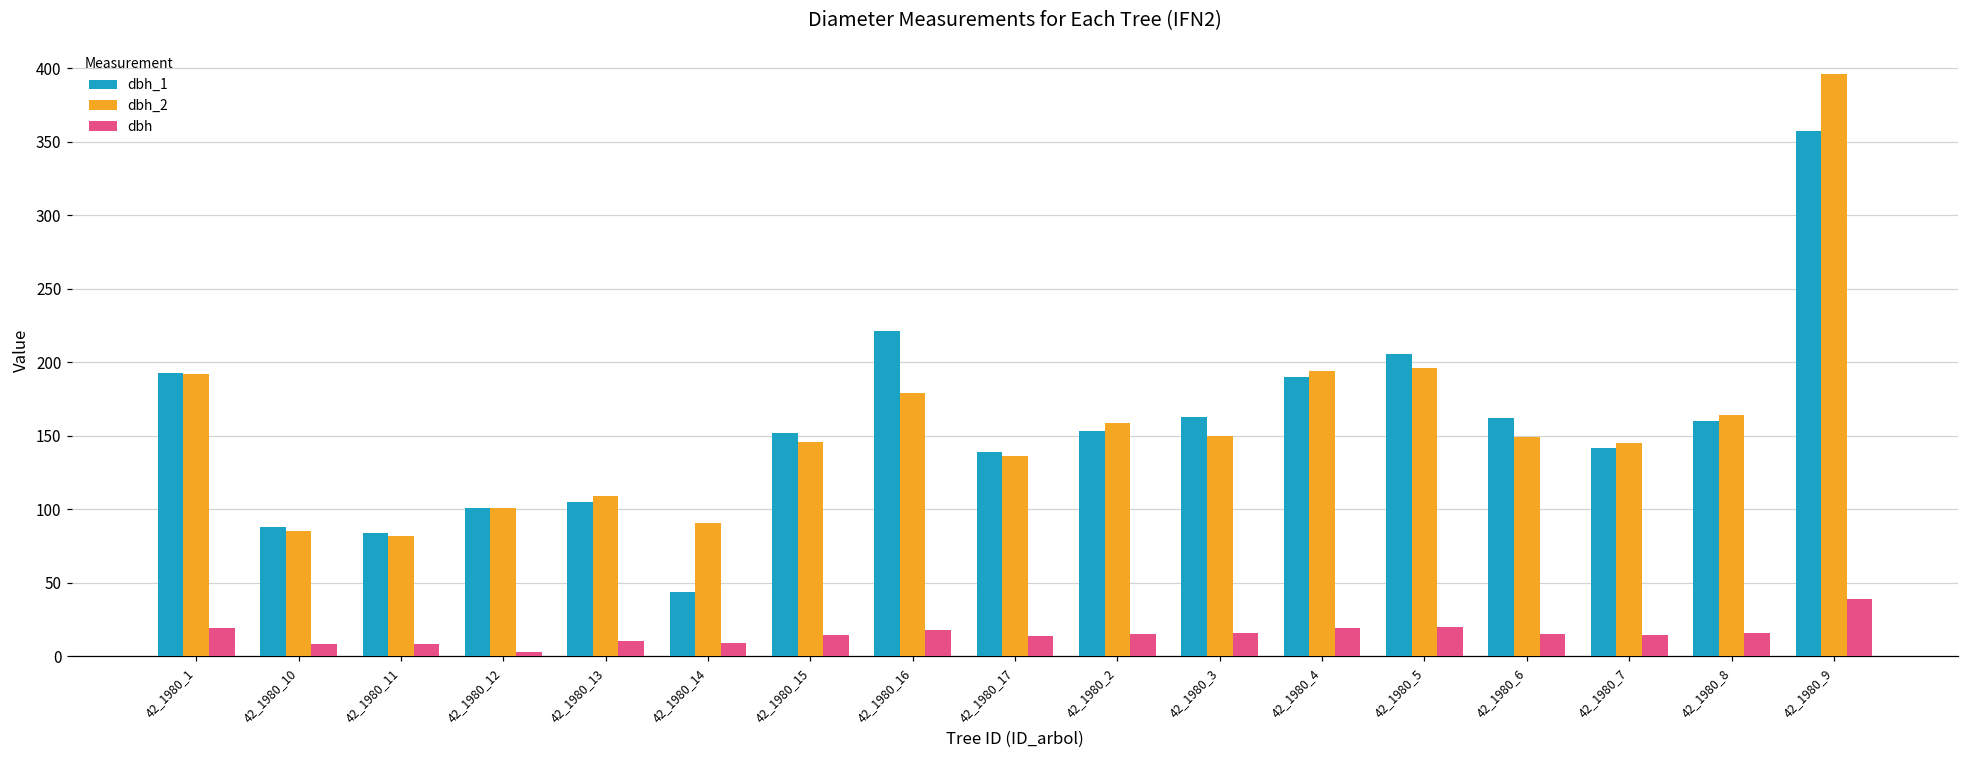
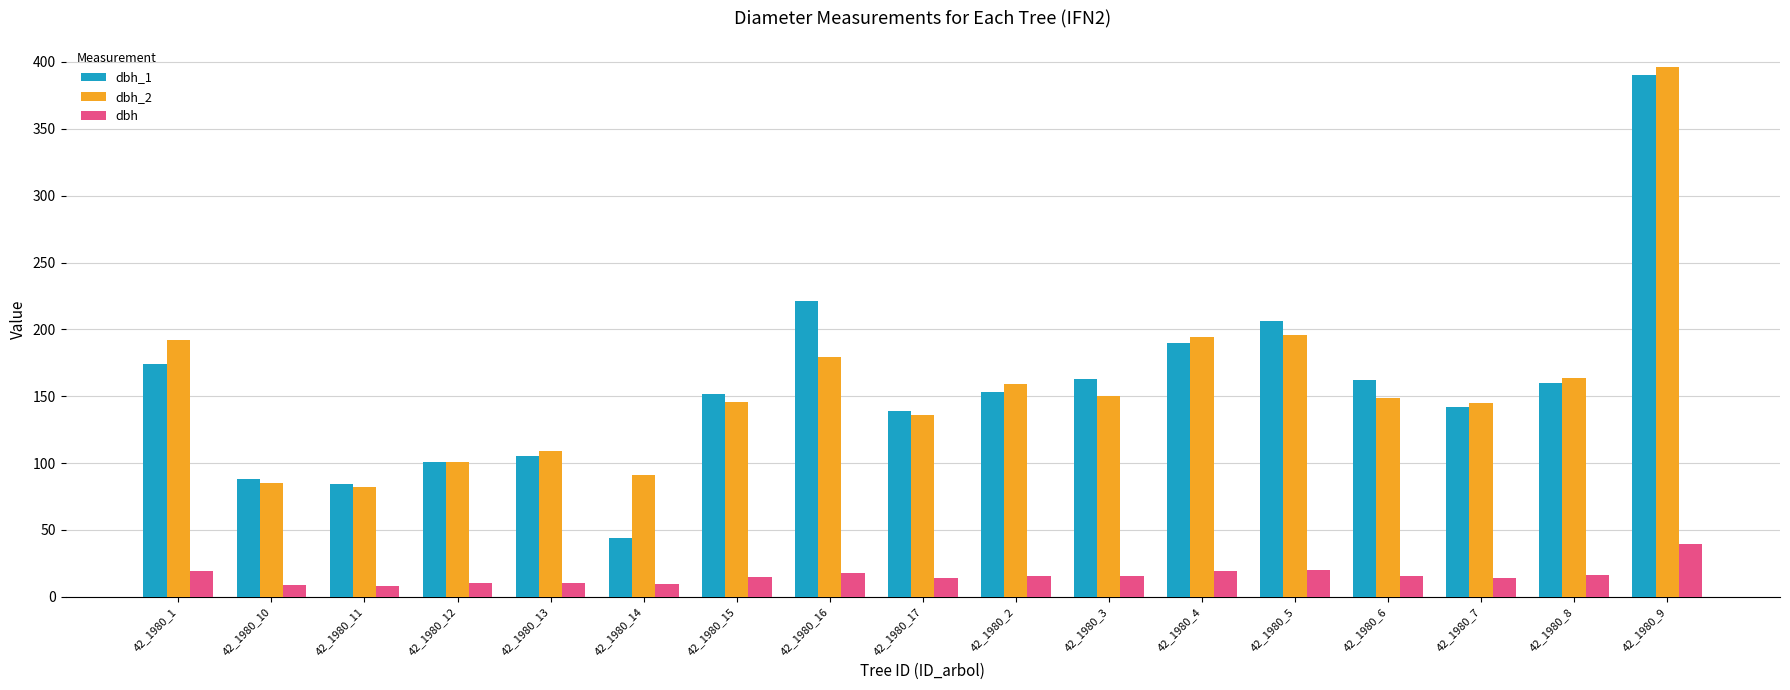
dbh_1, 42_1980_1: 193 -> 174
dbh, 42_1980_12: 3 -> 10
dbh_1, 42_1980_9: 357 -> 390
